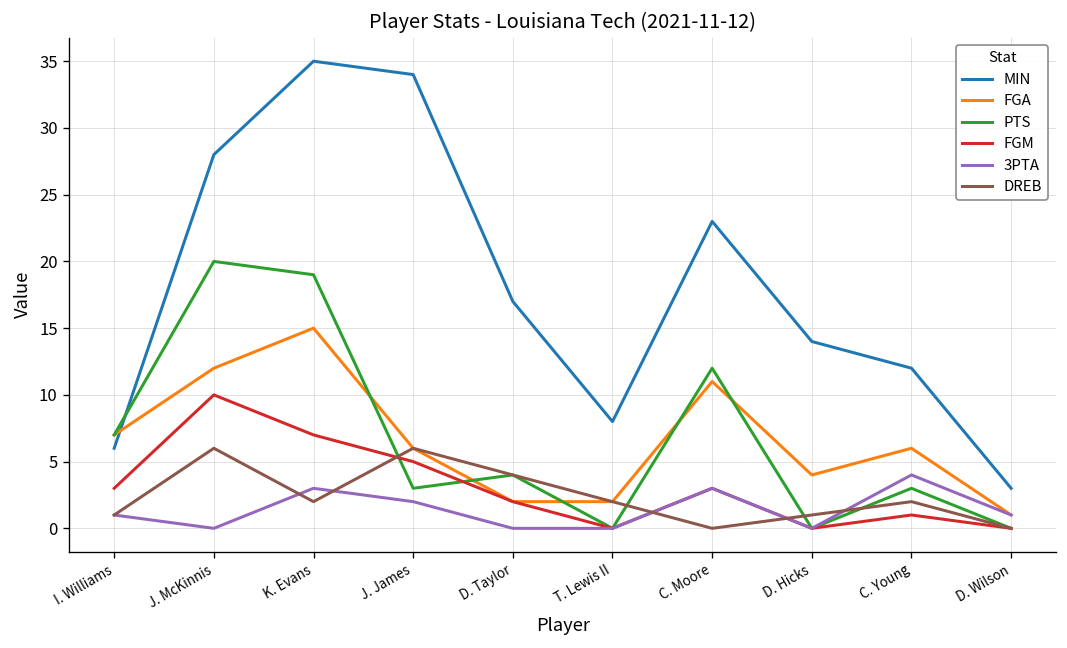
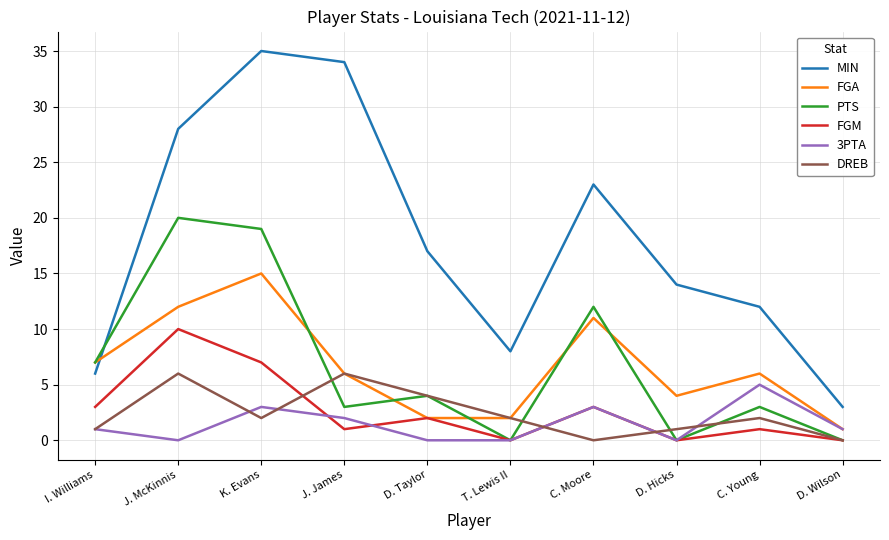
FGM, J. James: 5 -> 1
3PTA, C. Young: 4 -> 5
